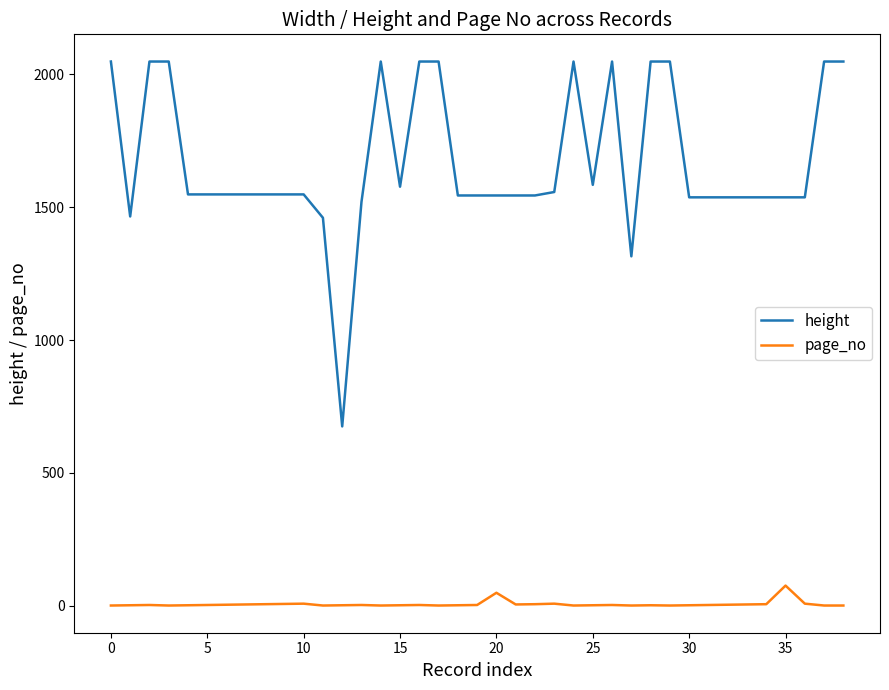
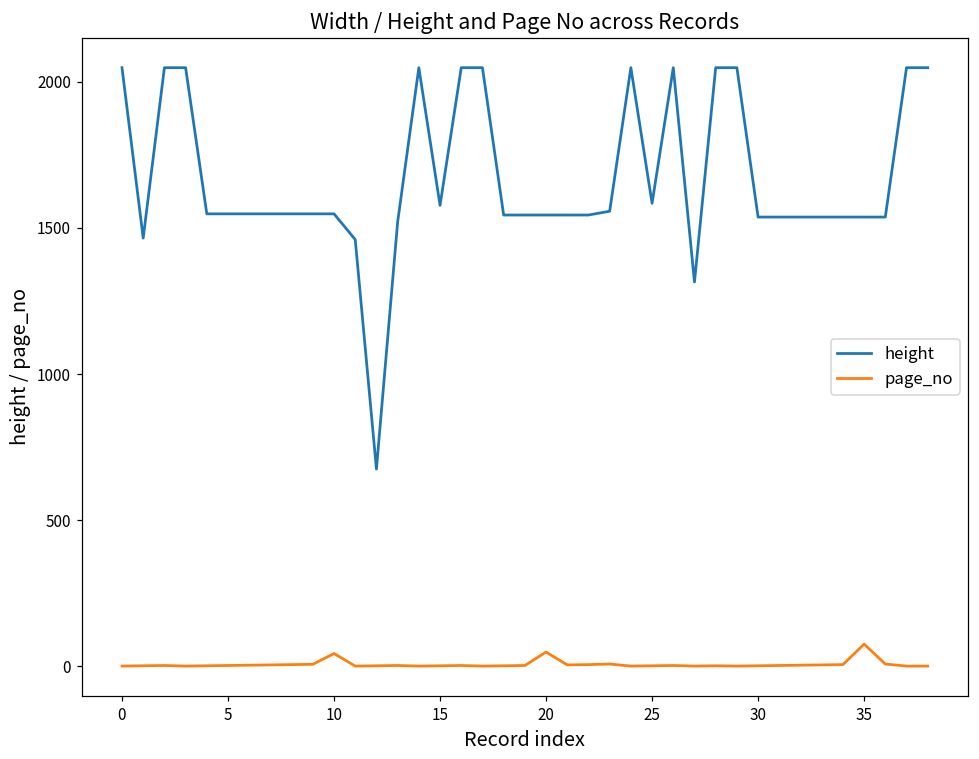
page_no, 10: 10 -> 40
